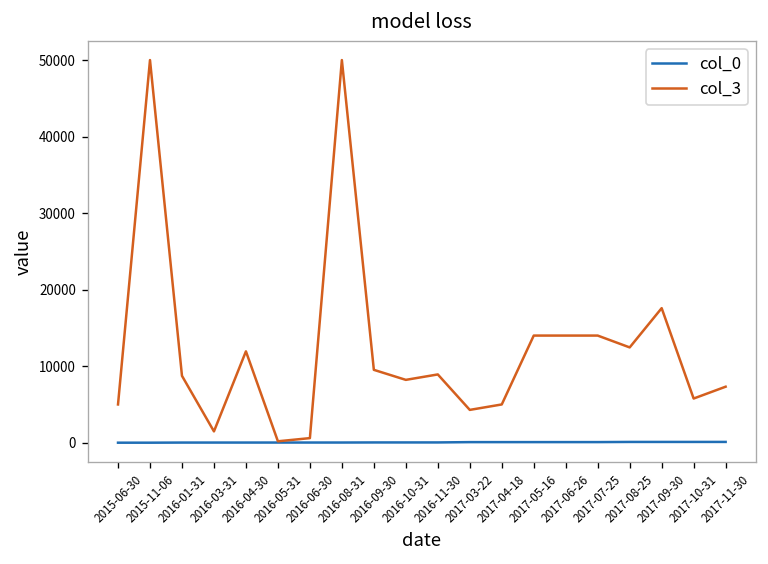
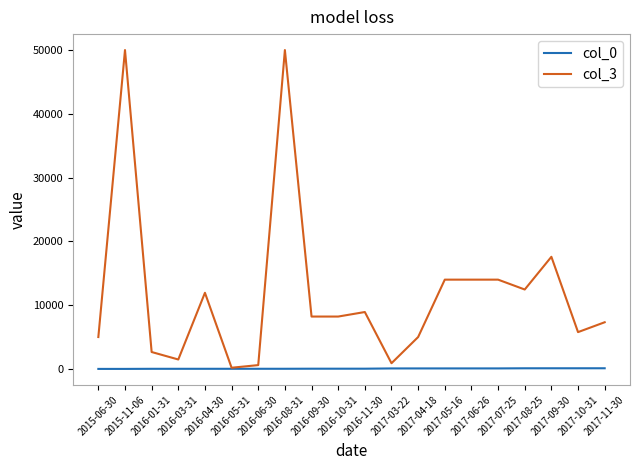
col_3, 2016-01-31: 9000 -> 3000
col_3, 2016-09-30: 10000 -> 8000
col_3, 2017-03-22: 4000 -> 1000
